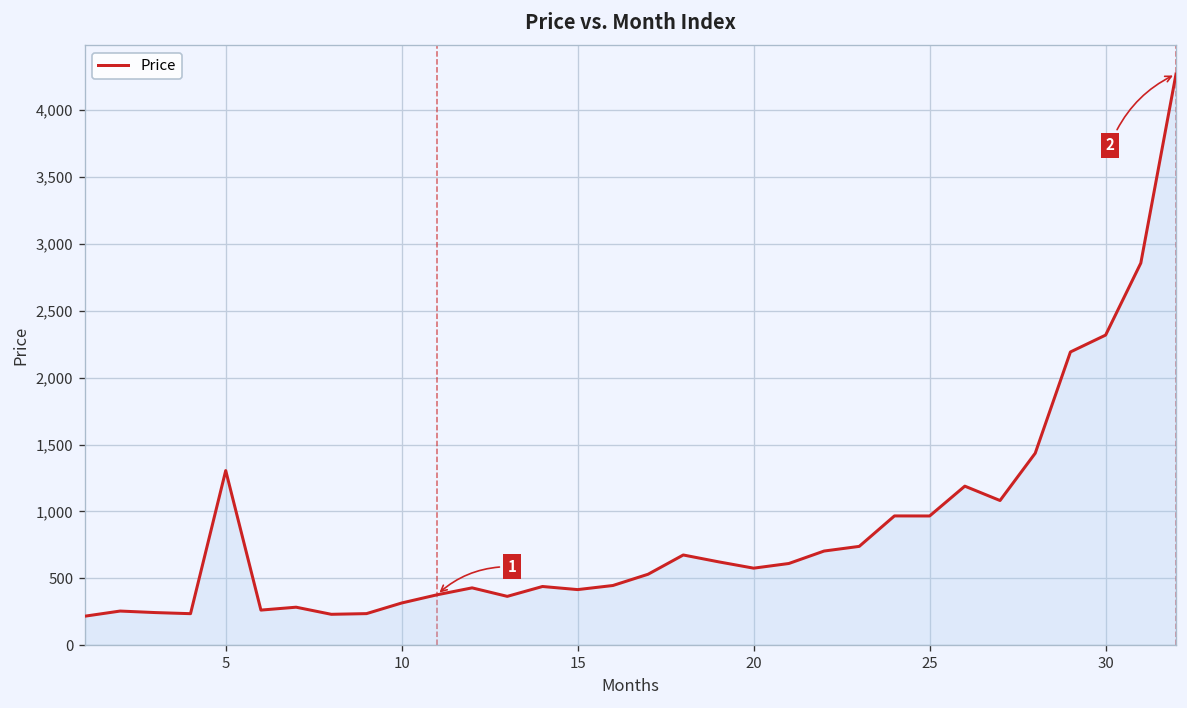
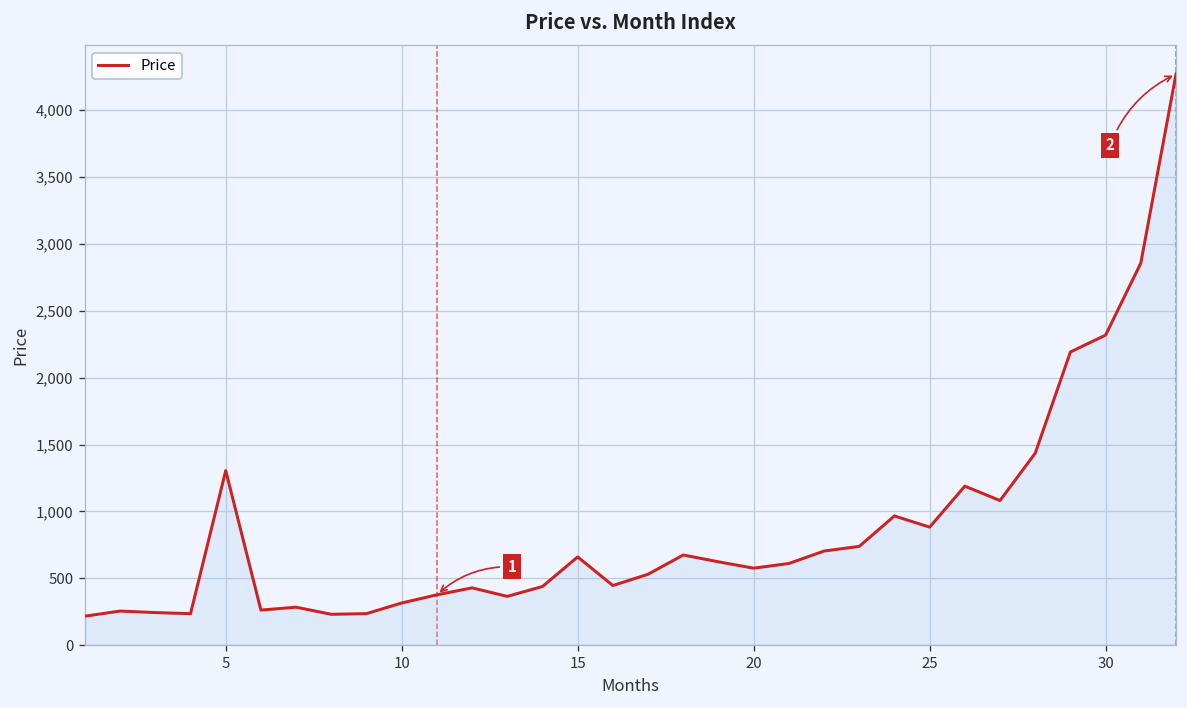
15: 420 -> 660
25: 970 -> 880
